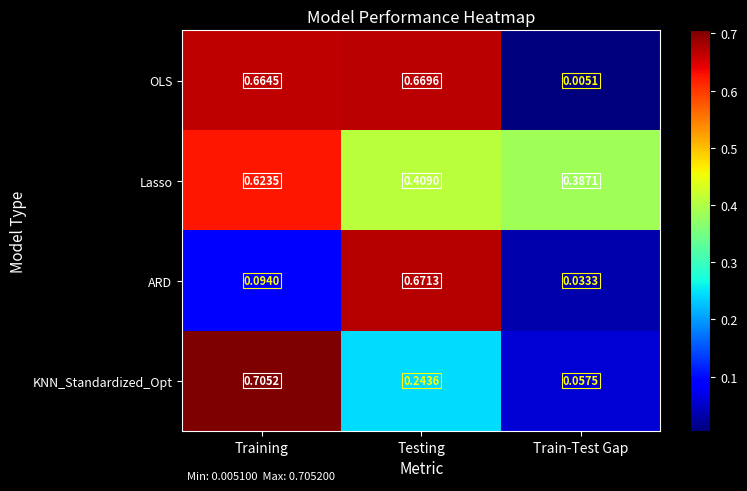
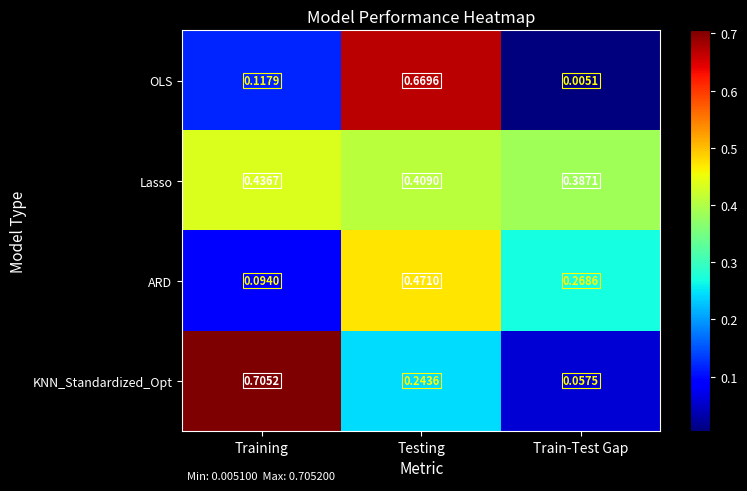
OLS, Training: 0.6645 -> 0.1179
Lasso, Training: 0.6235 -> 0.4367
ARD, Testing: 0.6713 -> 0.4710
ARD, Train-Test Gap: 0.0333 -> 0.2686
